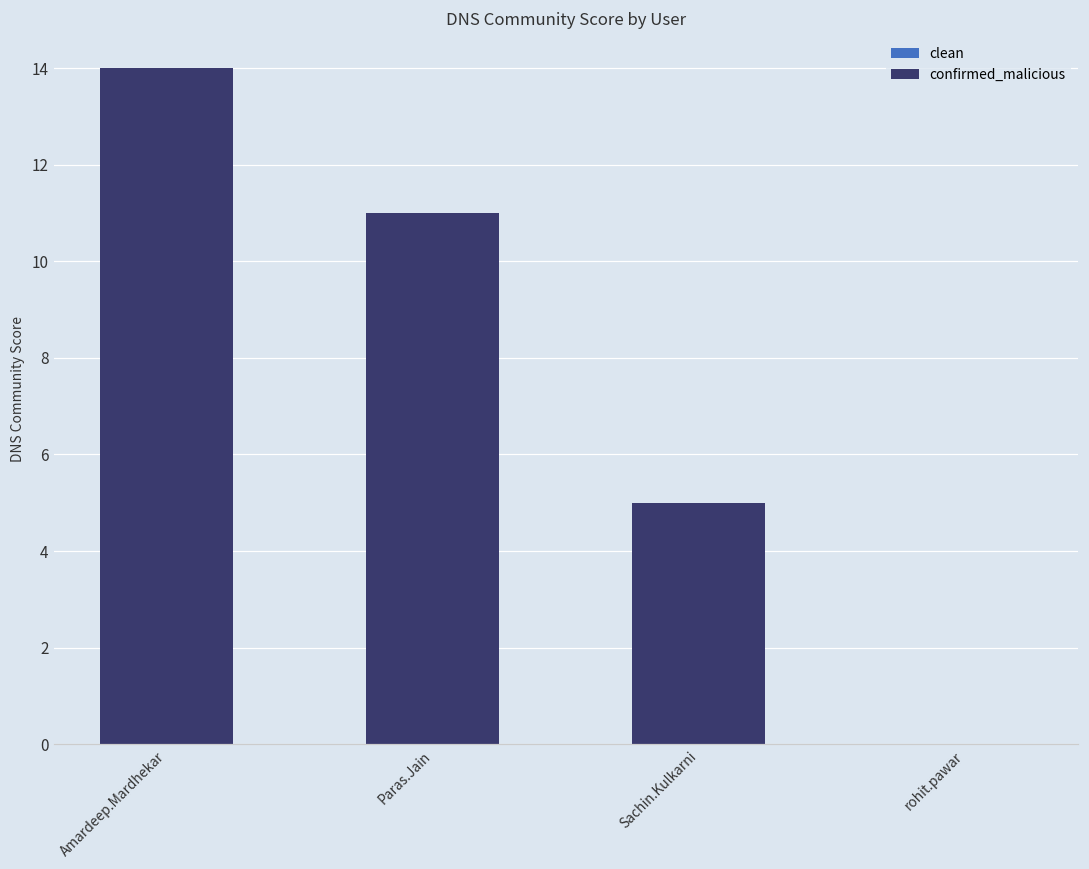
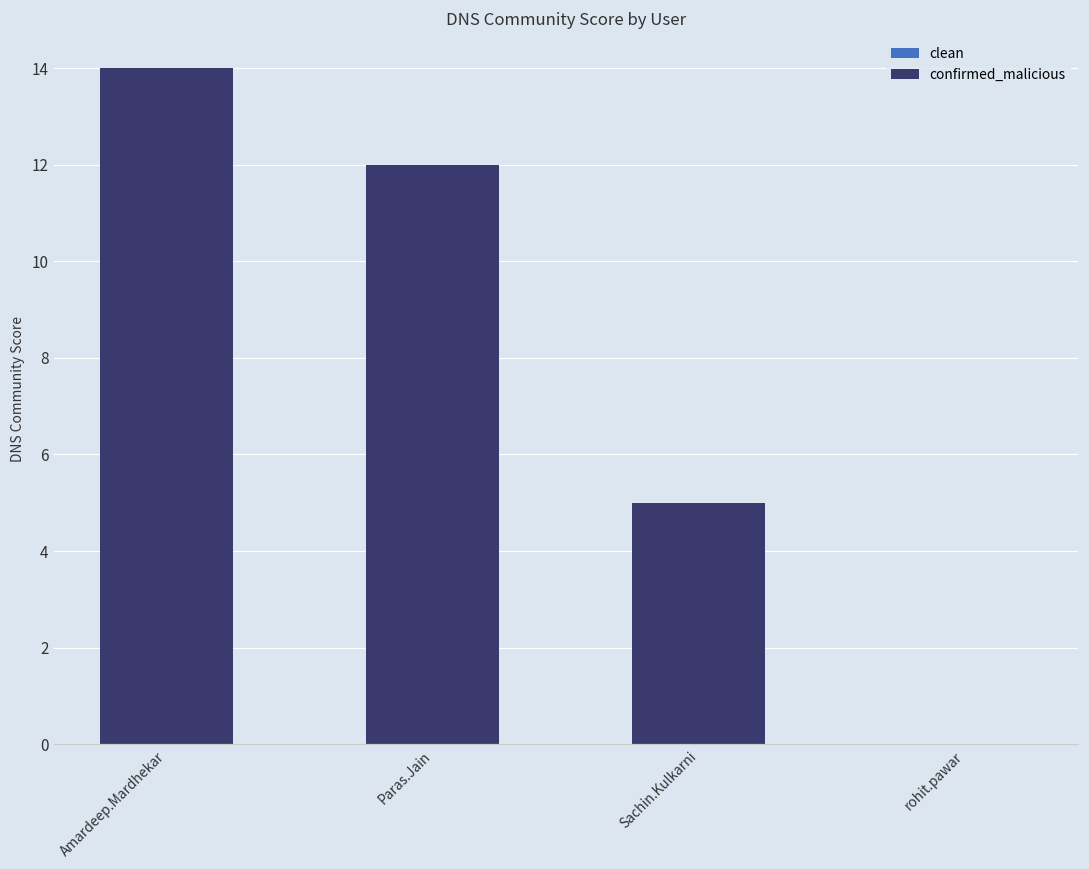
confirmed_malicious, Paras.Jain: 11 -> 12
